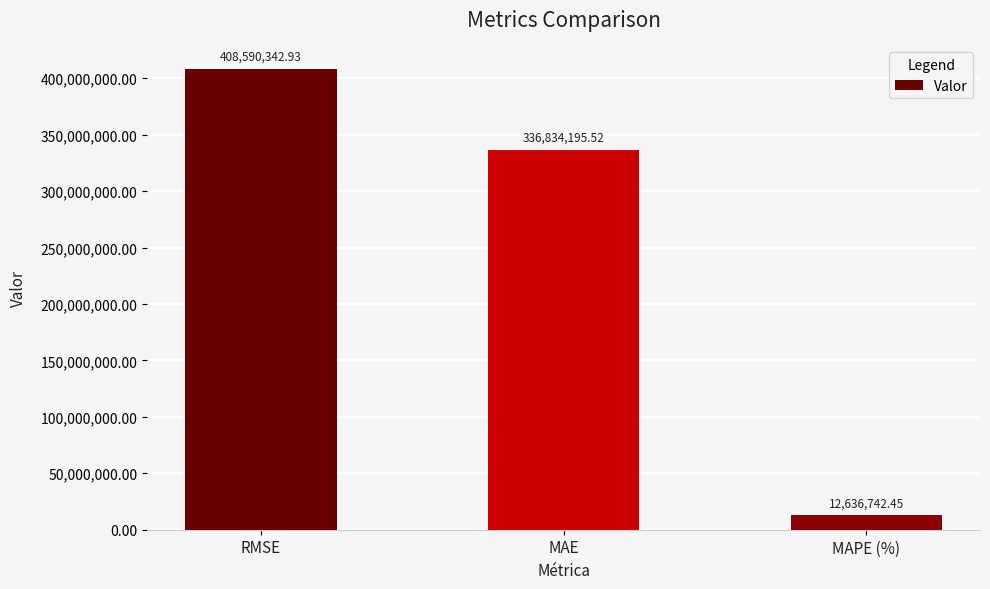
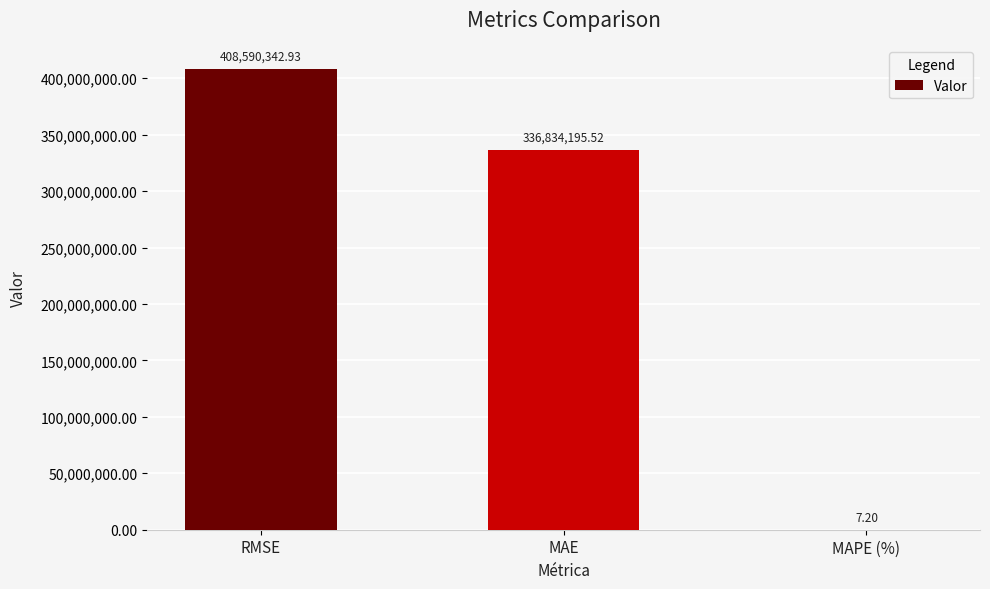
MAPE (%): 12,636,742.45 -> 7.20
